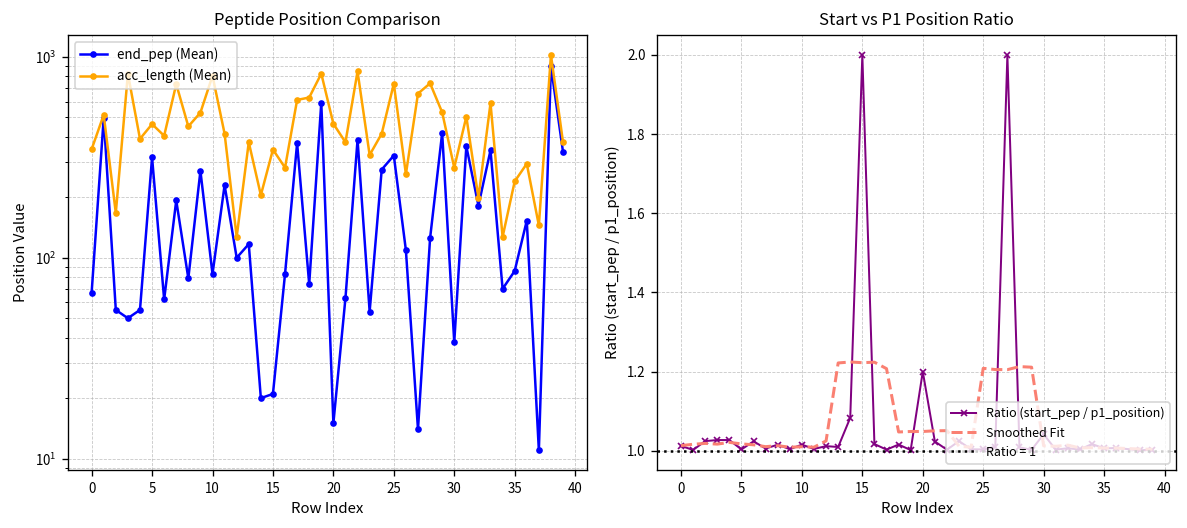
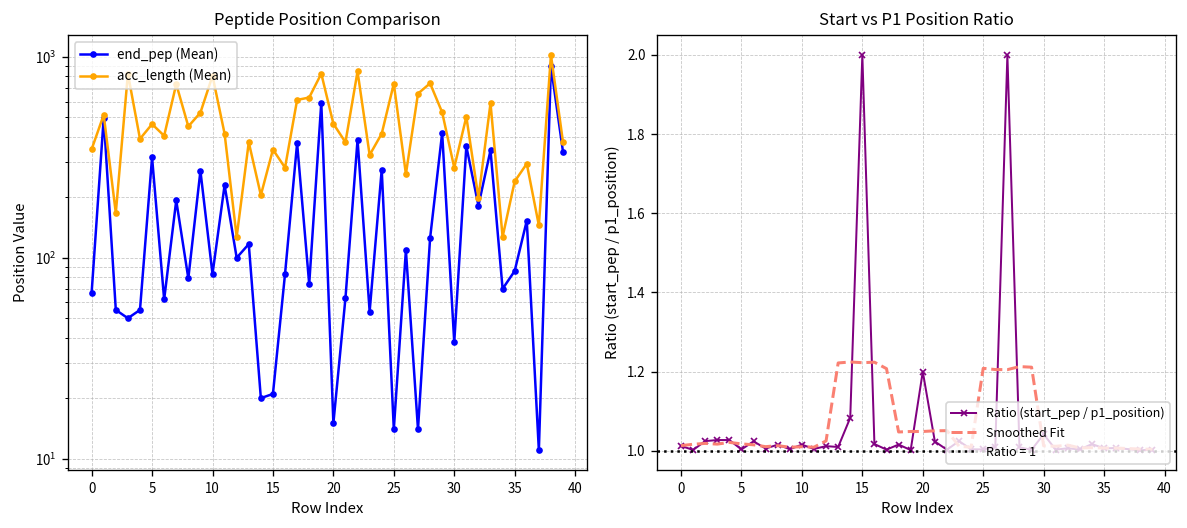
Peptide Position Comparison, end_pep (Mean), 25: 320 -> 14
